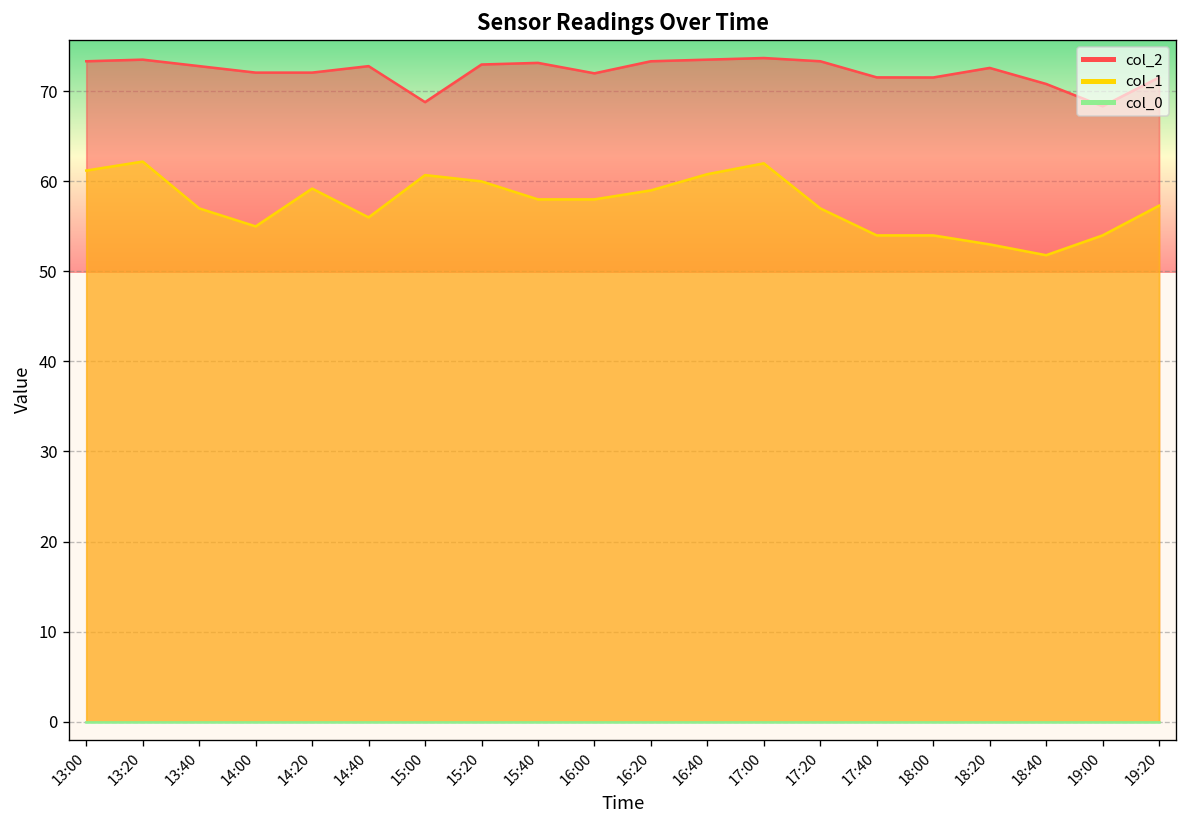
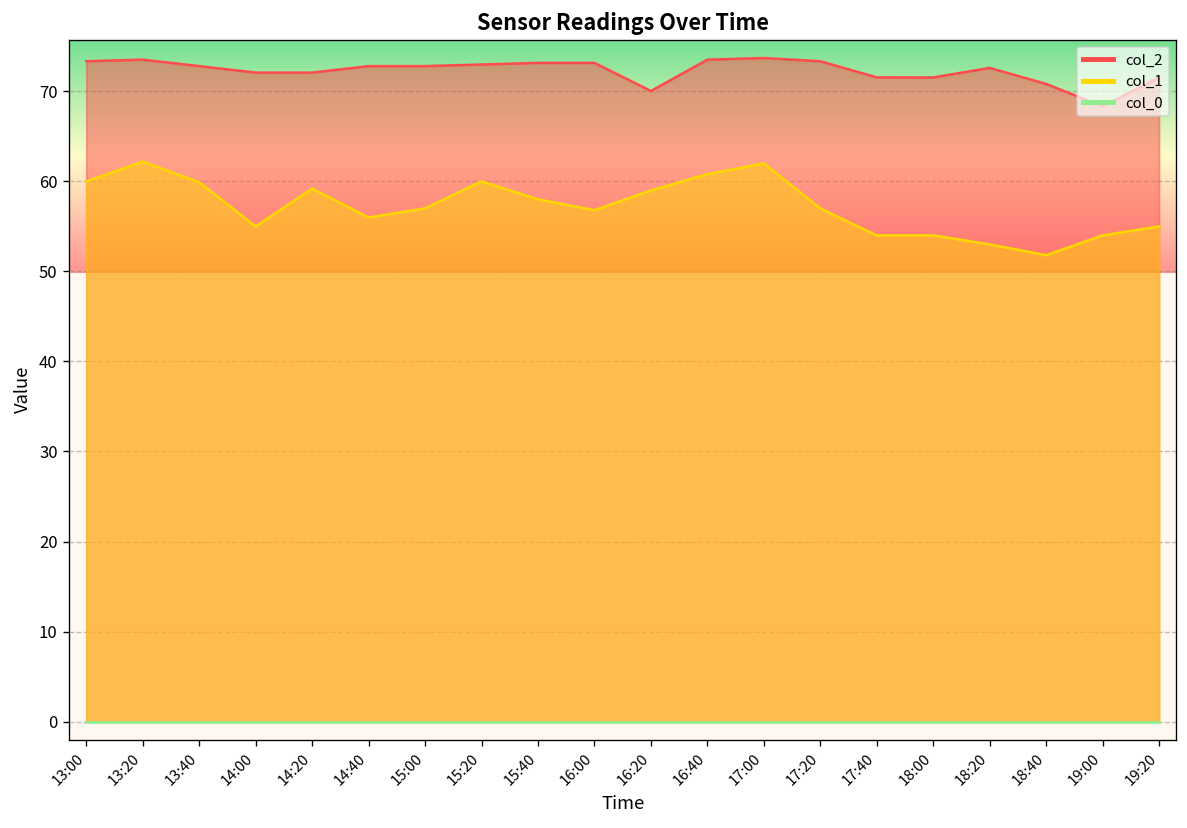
col_1, 13:00: 61 -> 60
col_1, 13:40: 57 -> 60
col_2, 15:00: 69 -> 73
col_1, 15:00: 61 -> 57
col_2, 16:00: 72 -> 73
col_1, 16:00: 58 -> 57
col_2, 16:20: 73 -> 70
col_1, 19:20: 57 -> 55
